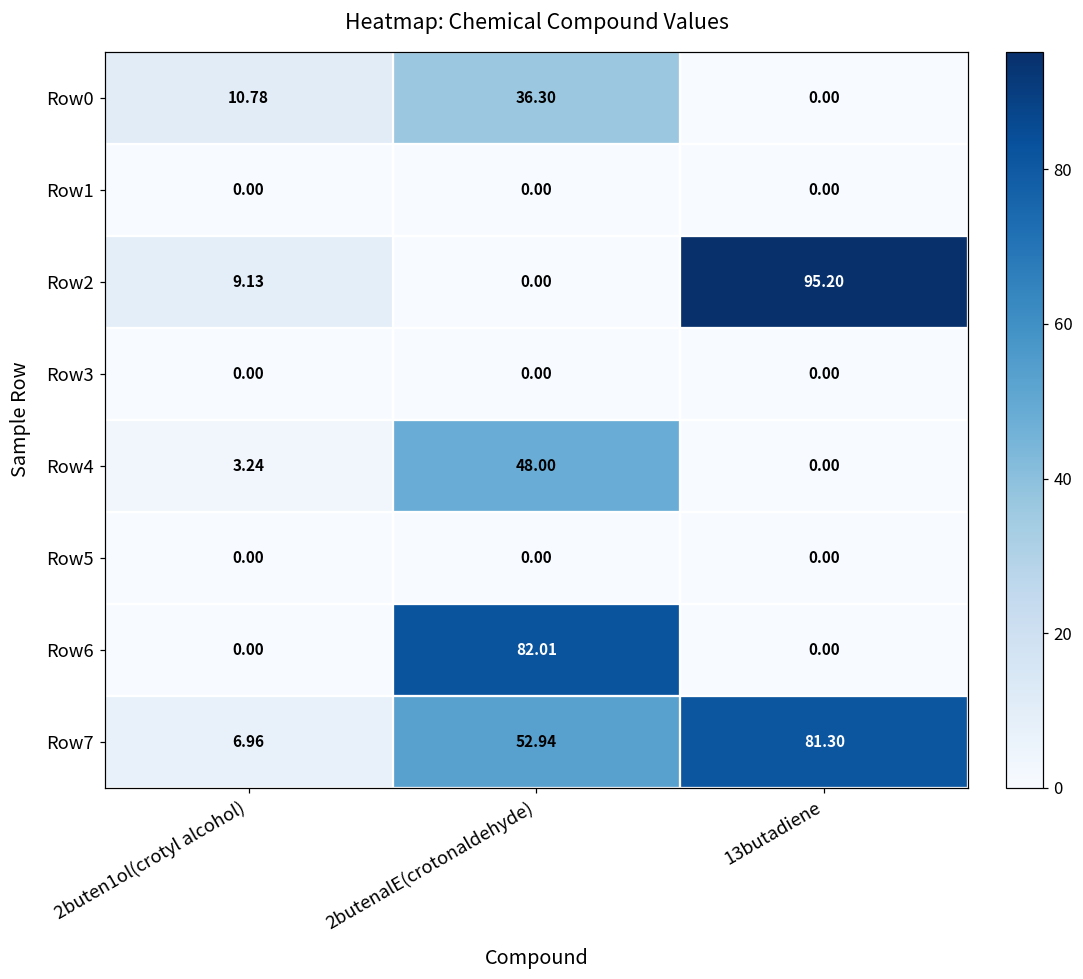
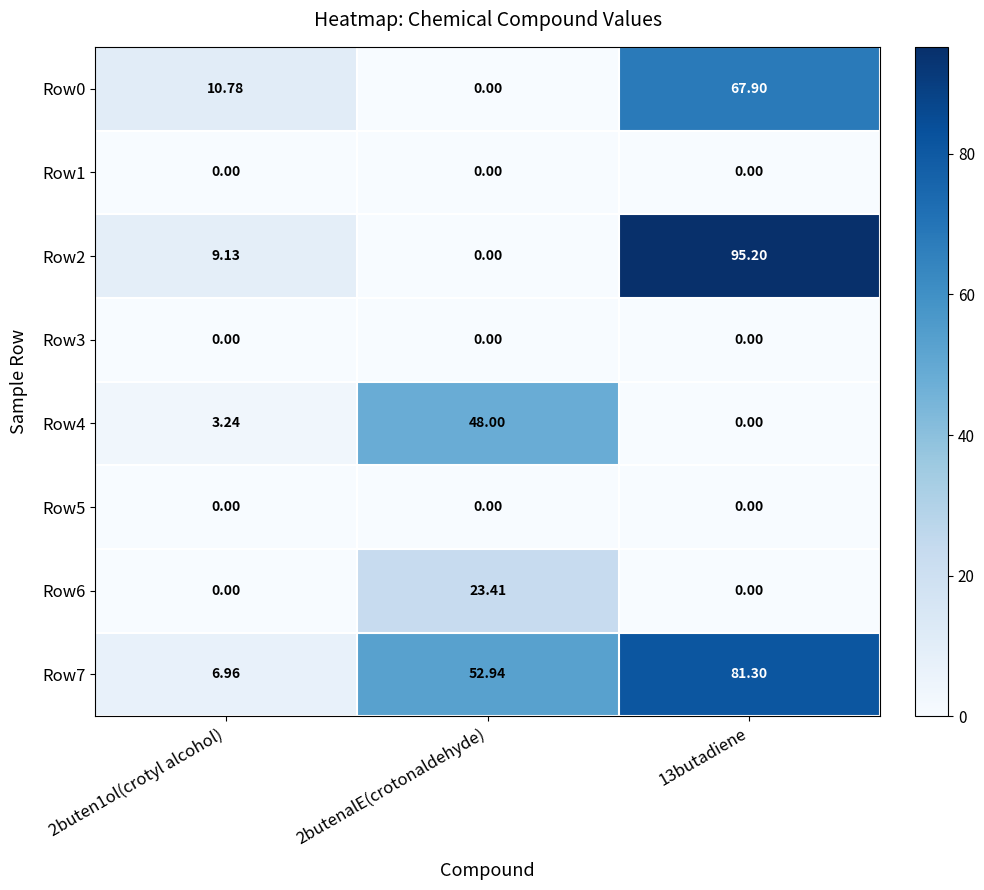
Row0, 2butenalE(crotonaldehyde): 36.30 -> 0.00
Row0, 13butadiene: 0.00 -> 67.90
Row6, 2butenalE(crotonaldehyde): 82.01 -> 23.41
